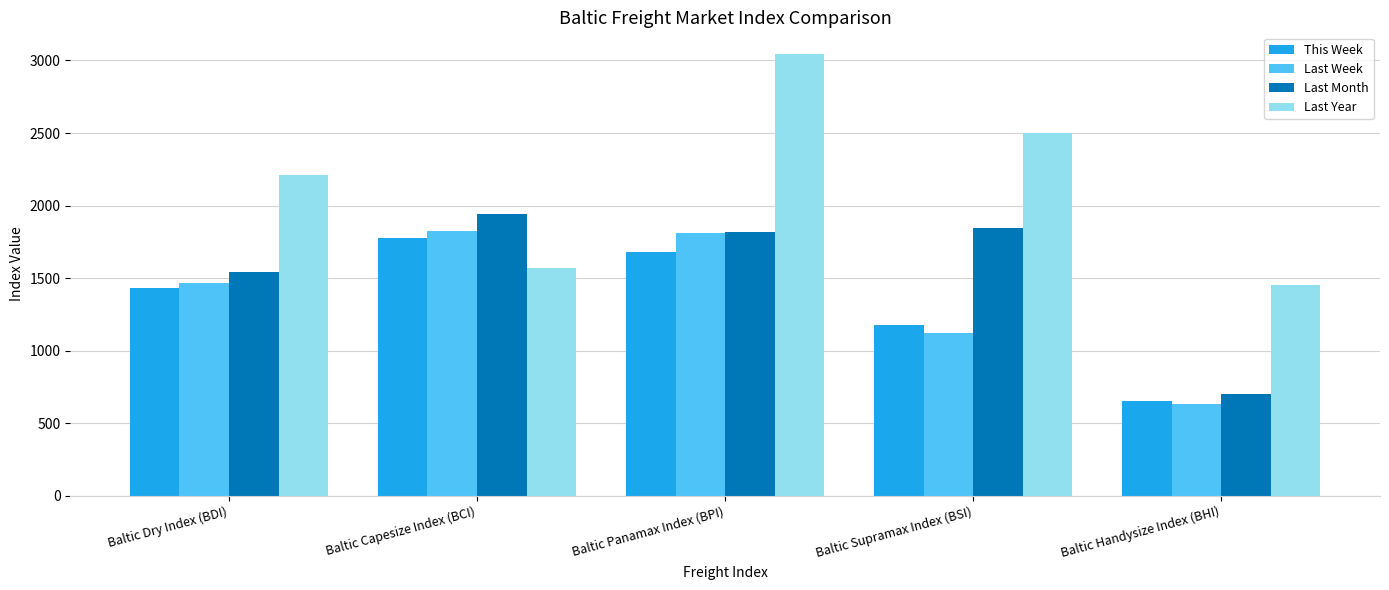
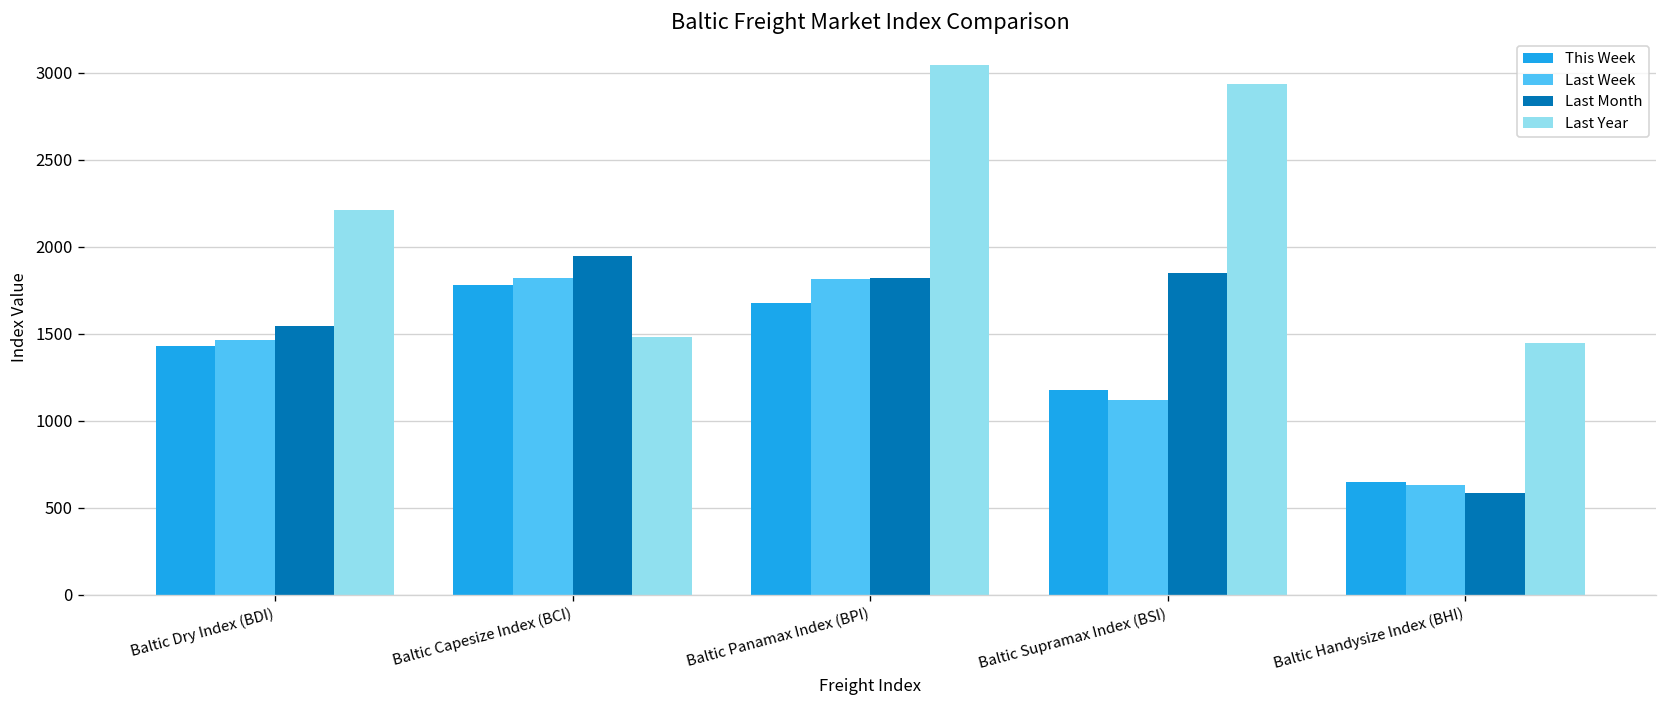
Last Year, Baltic Capesize Index (BCI): 1570 -> 1480
Last Year, Baltic Supramax Index (BSI): 2500 -> 2930
Last Month, Baltic Handysize Index (BHI): 700 -> 590
